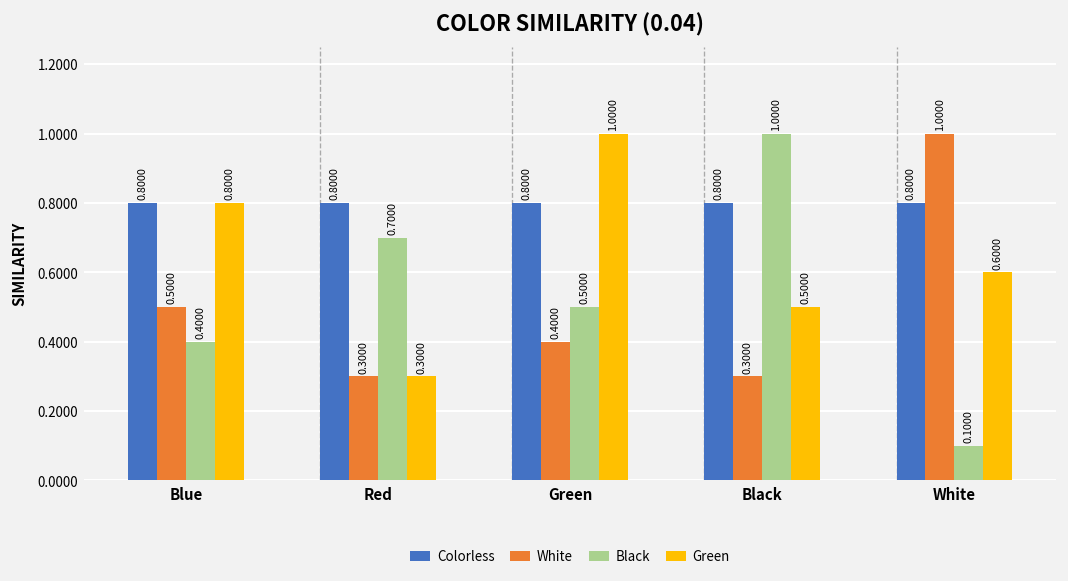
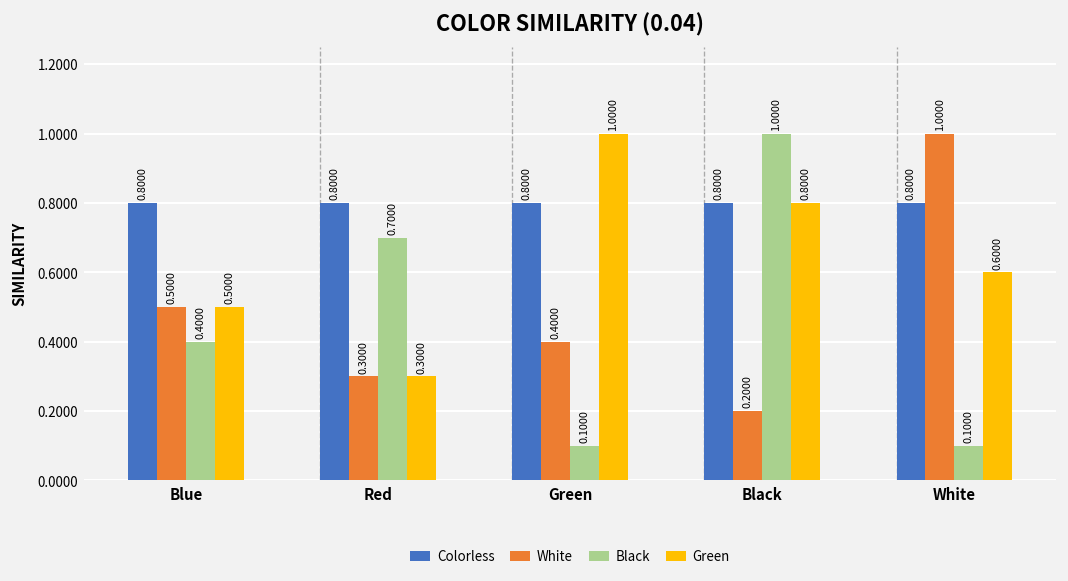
Green, Blue: 0.8000 -> 0.5000
Black, Green: 0.5000 -> 0.1000
White, Black: 0.3000 -> 0.2000
Green, Black: 0.5000 -> 0.8000
